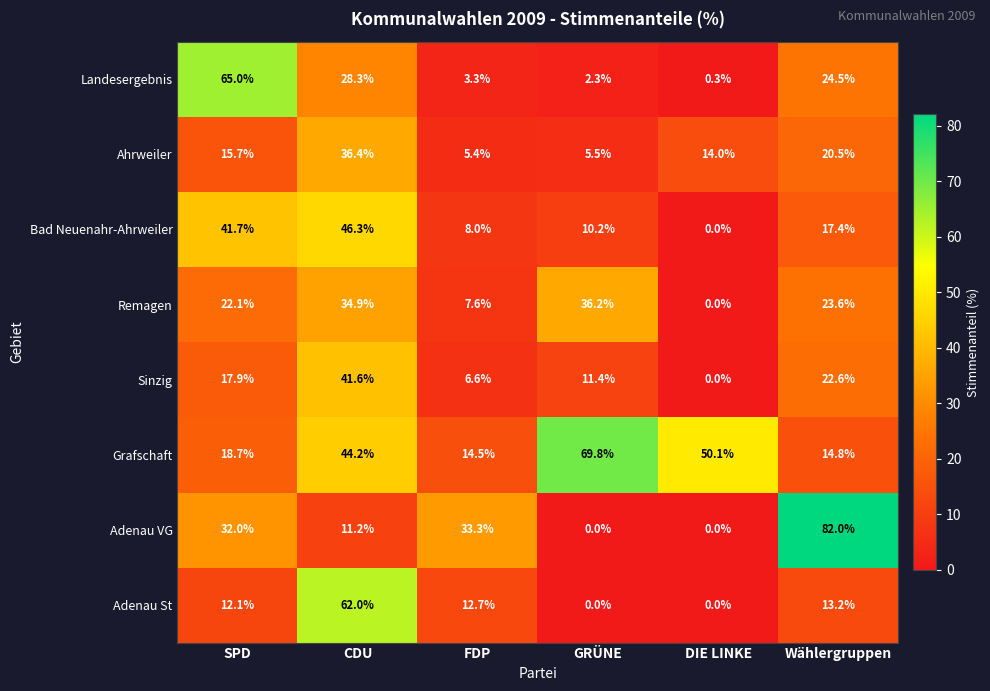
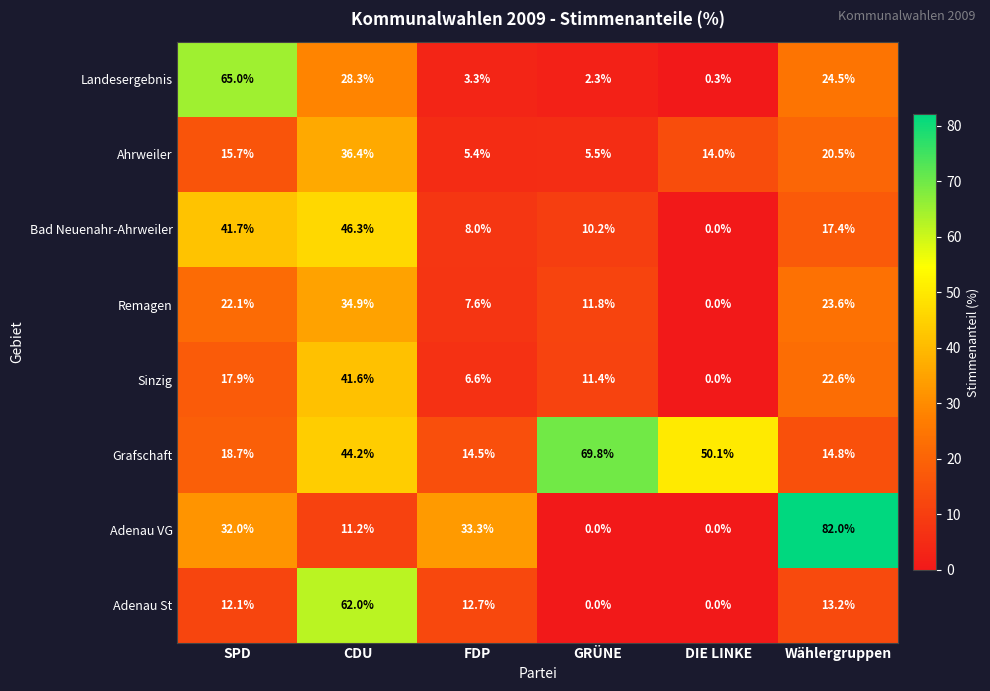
Remagen, GRÜNE: 36.2% -> 11.8%
